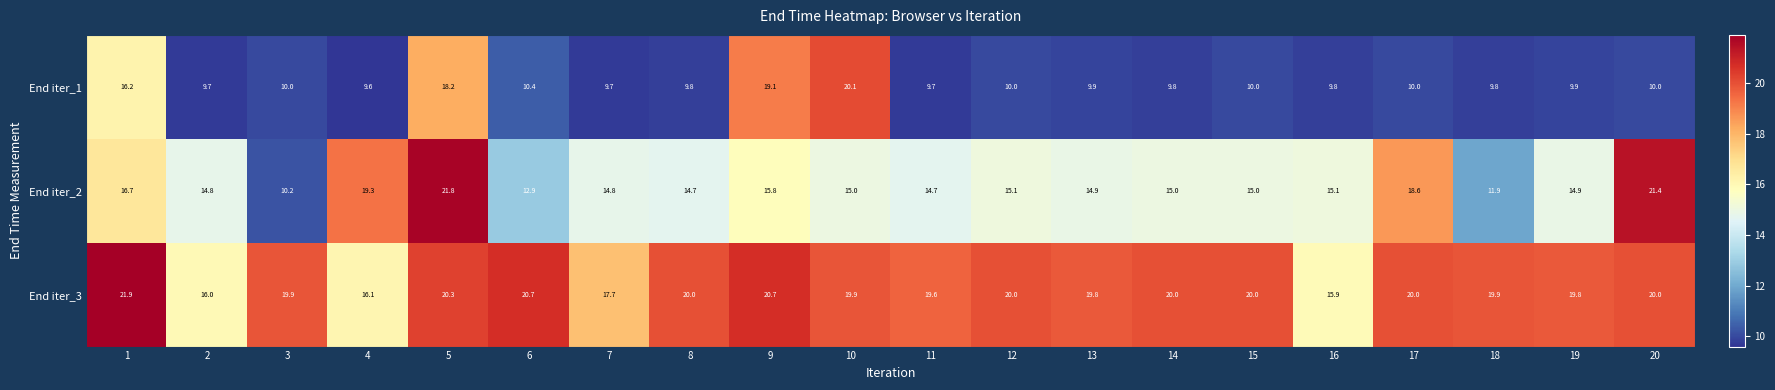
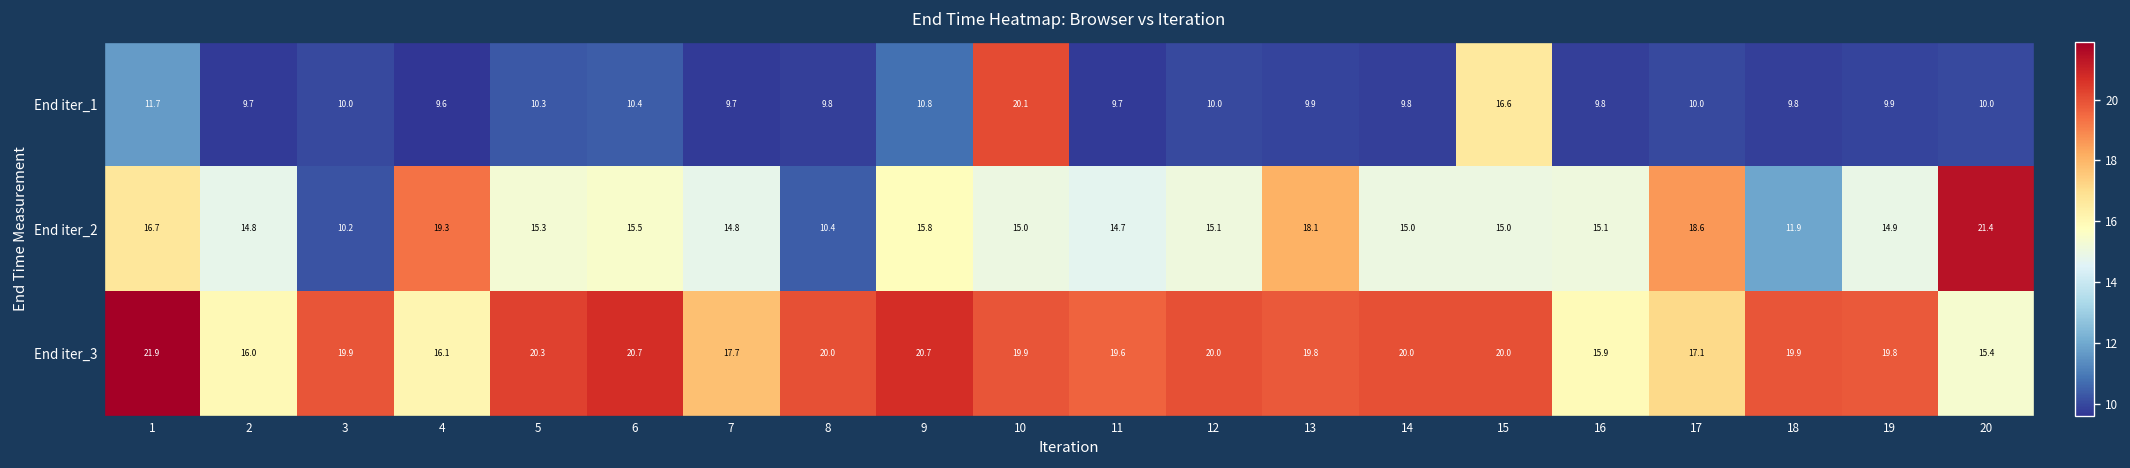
End iter_1, 1: 16.2 -> 11.7
End iter_1, 5: 18.2 -> 10.3
End iter_1, 9: 19.1 -> 10.8
End iter_1, 15: 10.0 -> 16.6
End iter_2, 5: 21.8 -> 15.3
End iter_2, 6: 12.9 -> 15.5
End iter_2, 8: 14.7 -> 10.4
End iter_2, 13: 14.9 -> 18.1
End iter_3, 17: 20.0 -> 17.1
End iter_3, 20: 20.0 -> 15.4
